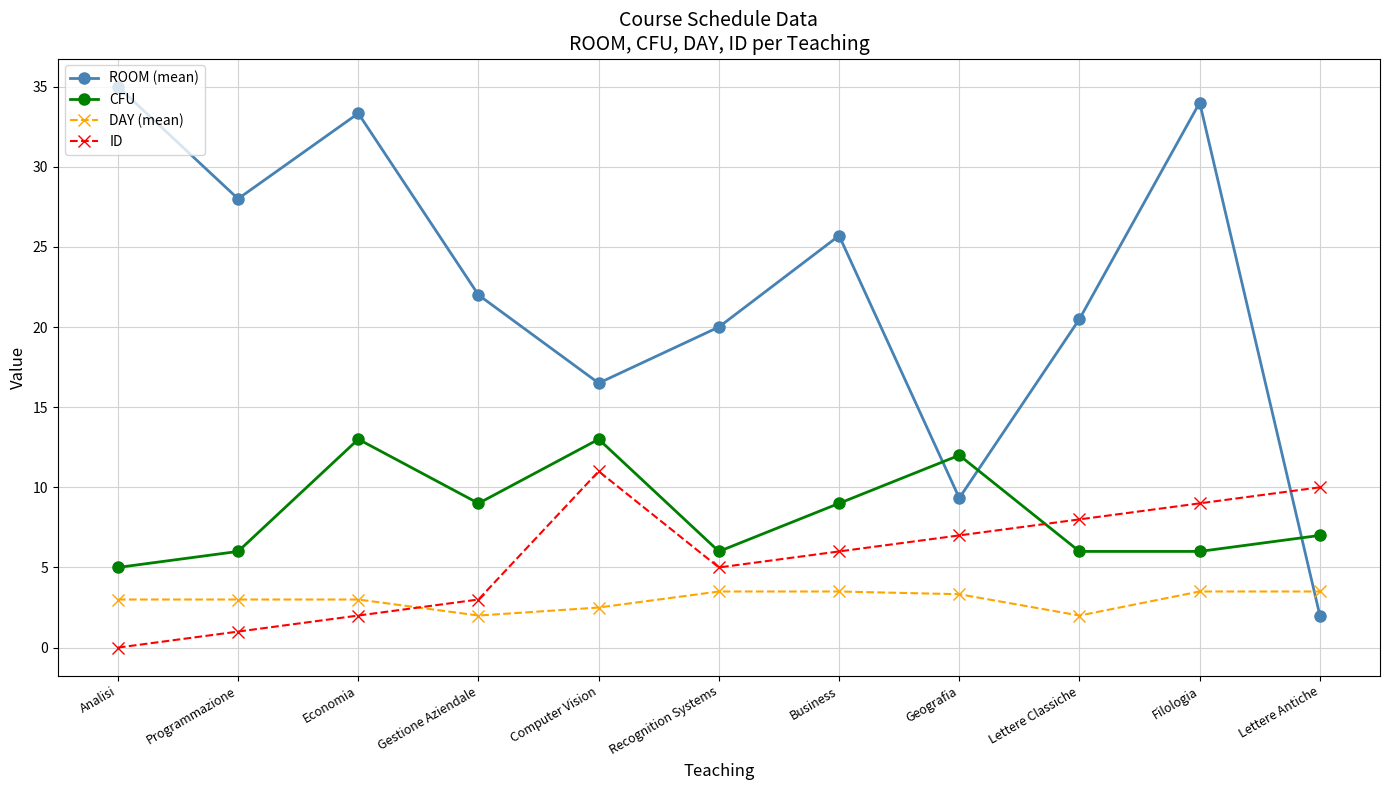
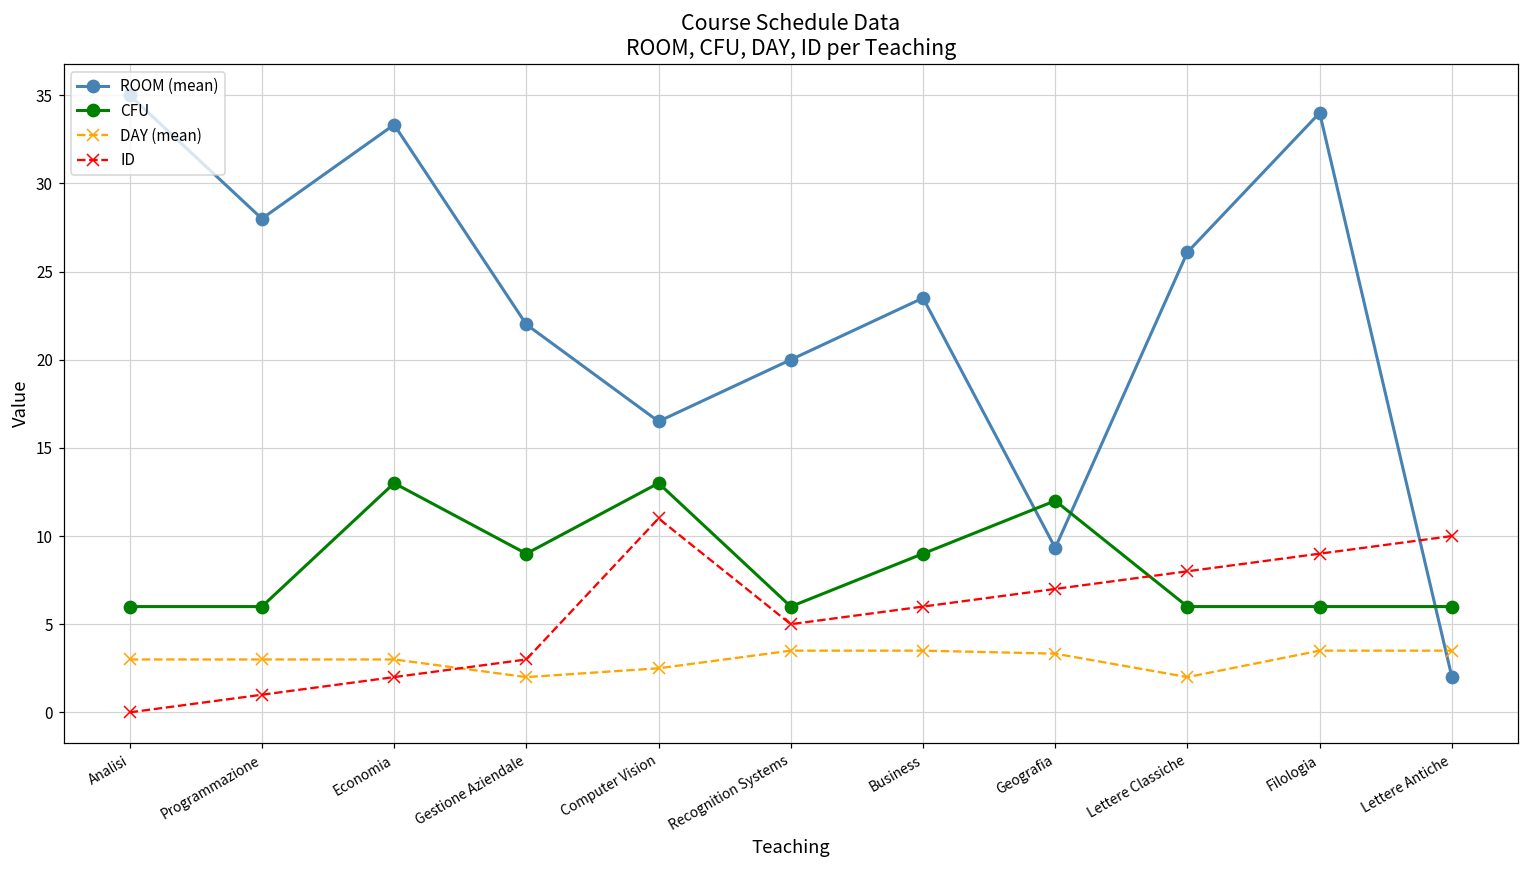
CFU, Analisi: 5 -> 6
ROOM (mean), Business: 25.7 -> 23.5
ROOM (mean), Lettere Classiche: 20.5 -> 26.1
CFU, Lettere Antiche: 7 -> 6
